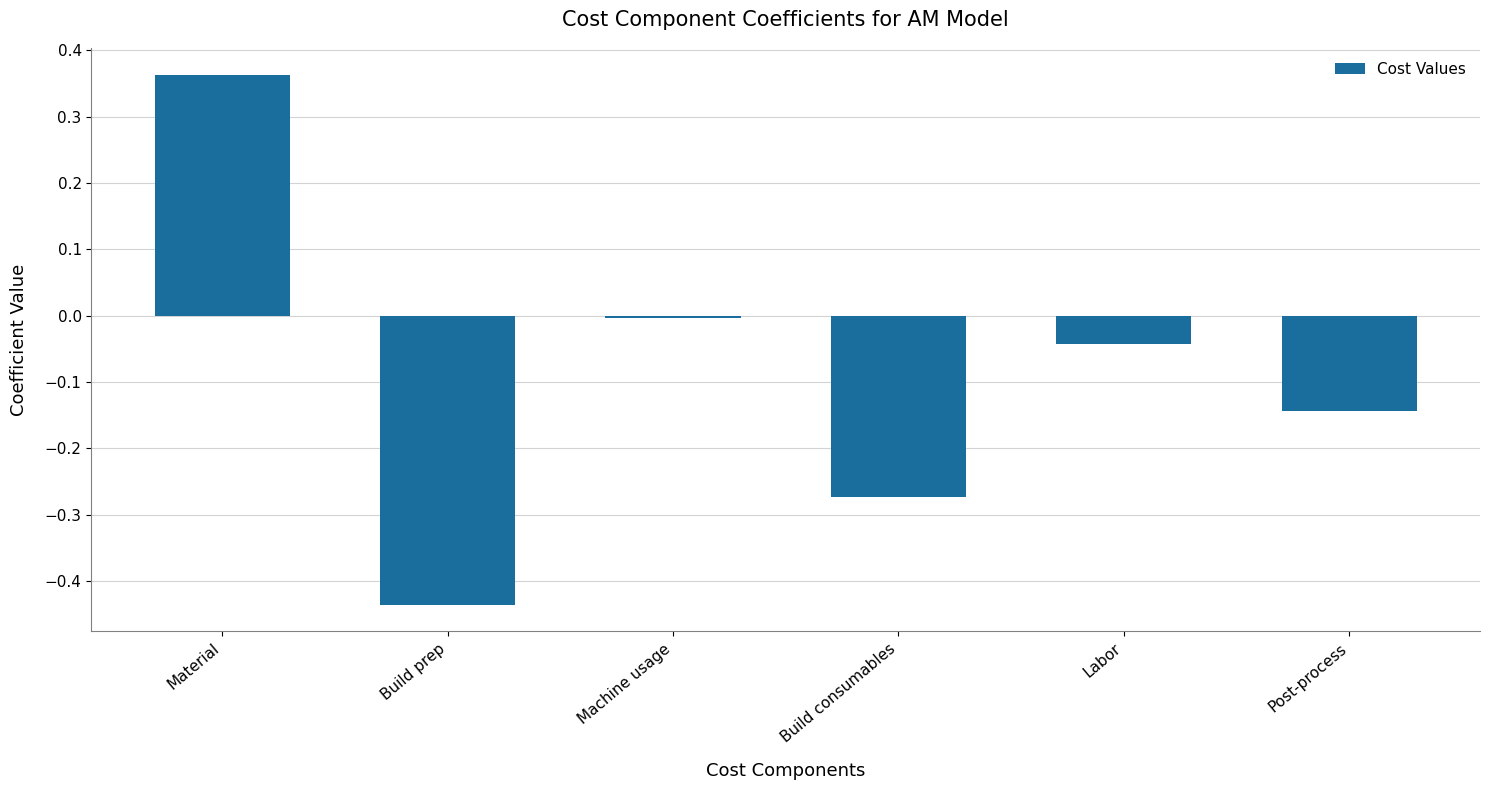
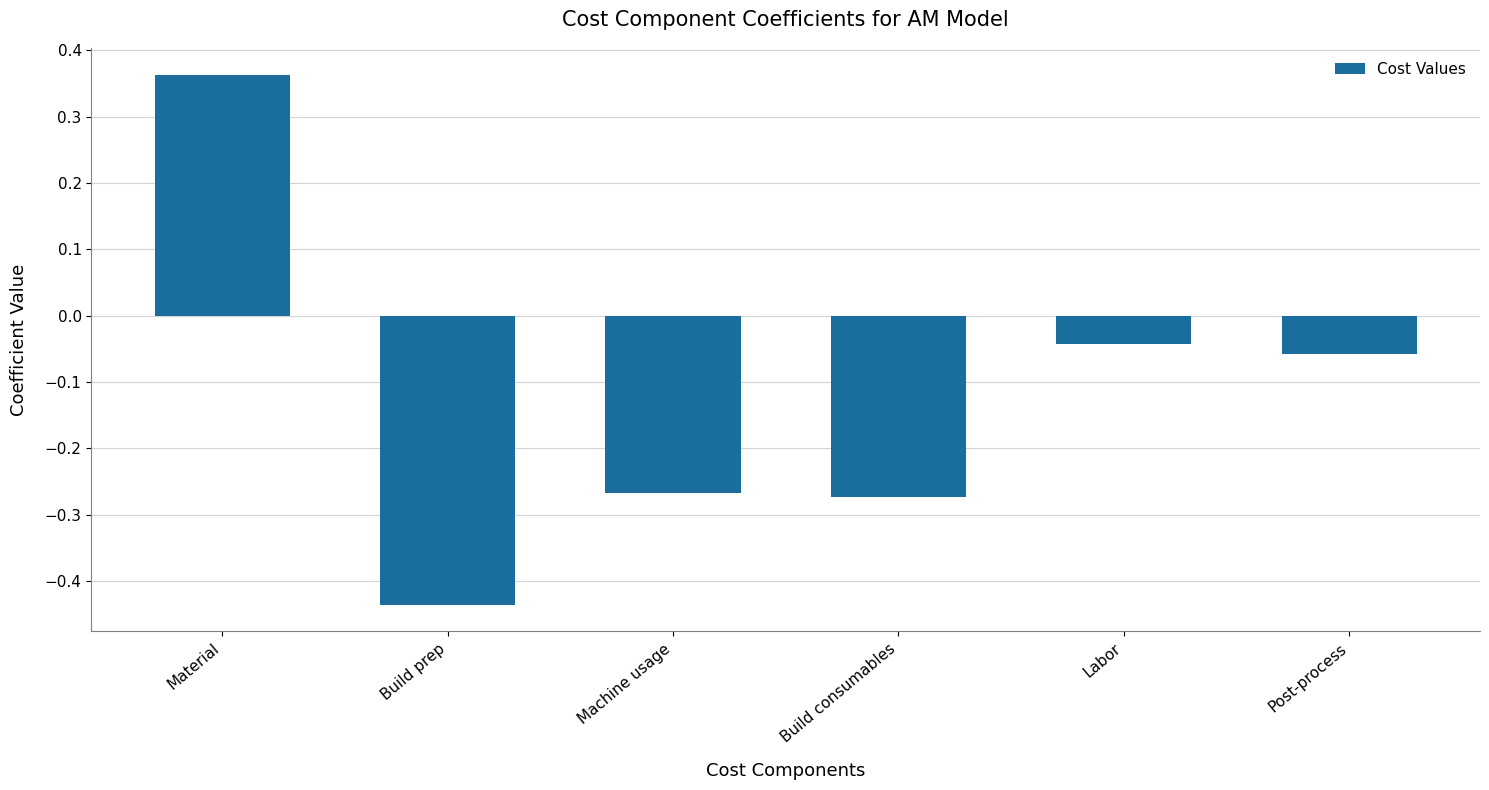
Machine usage: 0.00 -> -0.27
Post-process: -0.14 -> -0.06
